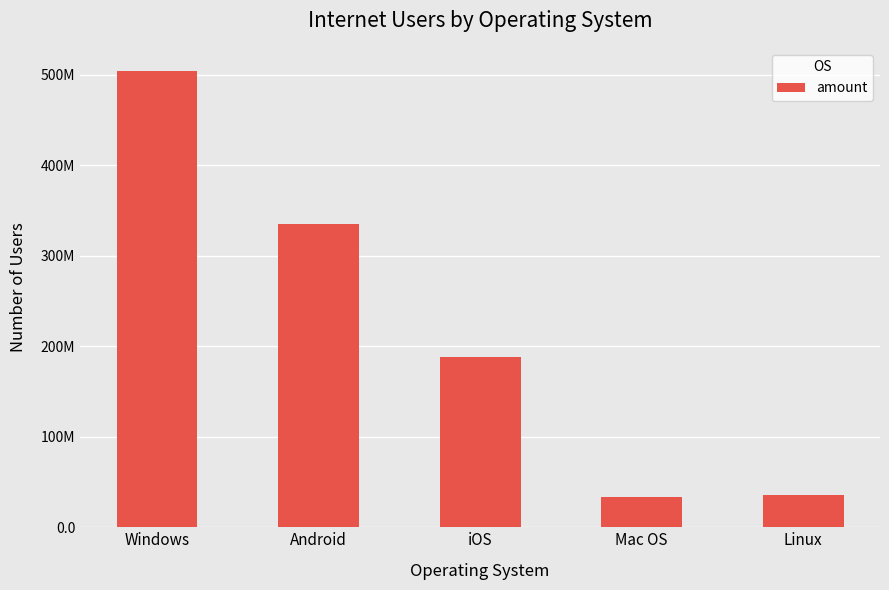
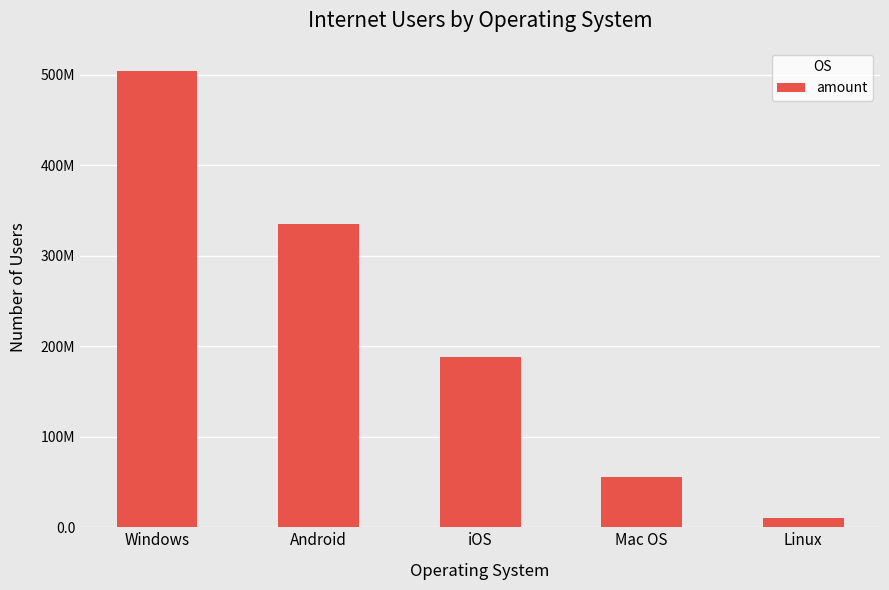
Mac OS: 30000000 -> 60000000
Linux: 40000000 -> 10000000
